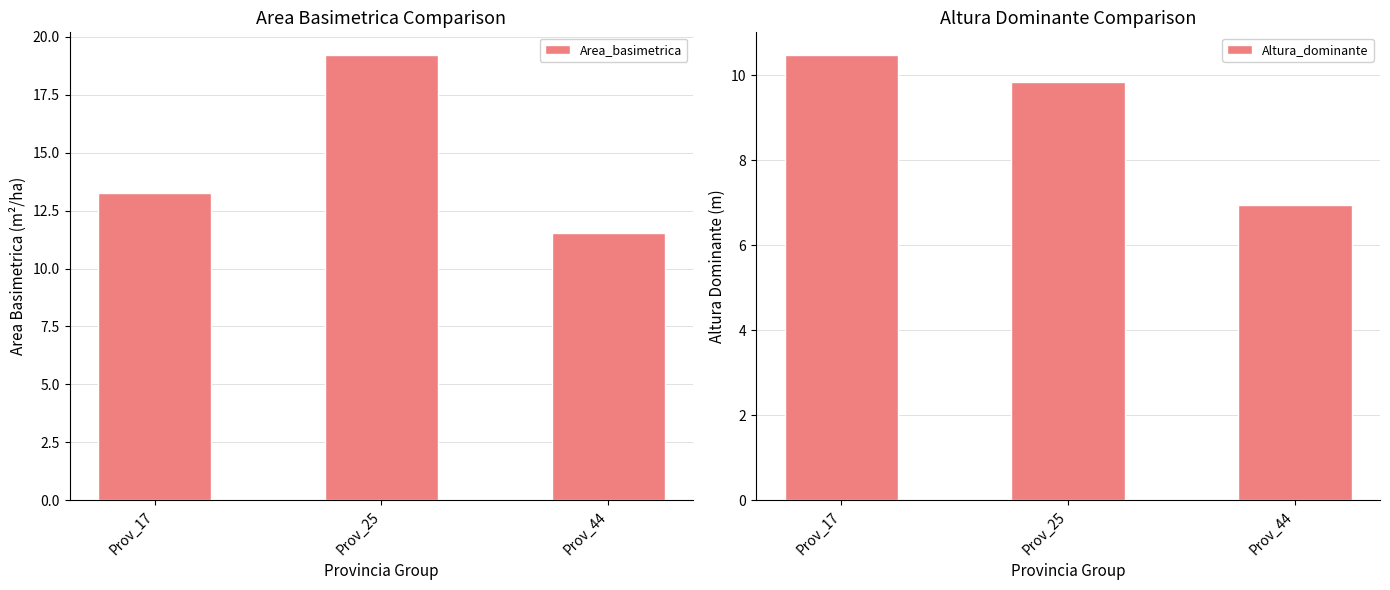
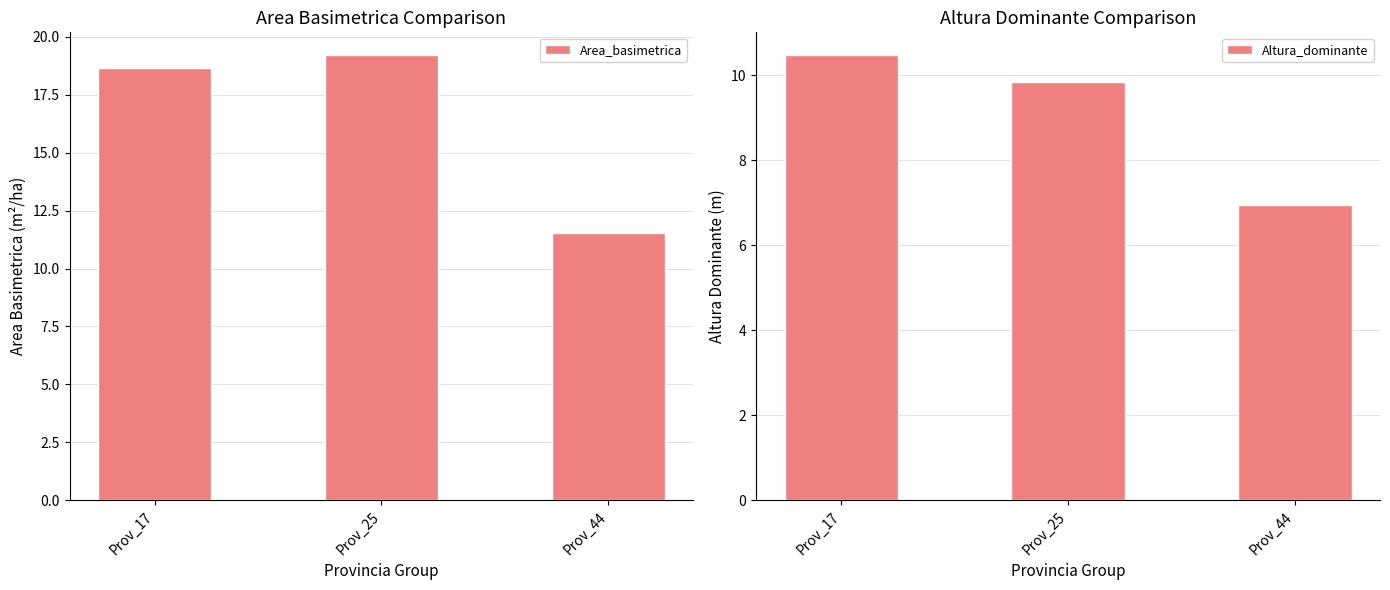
Area Basimetrica Comparison, Prov_17: 13.2 -> 18.7
